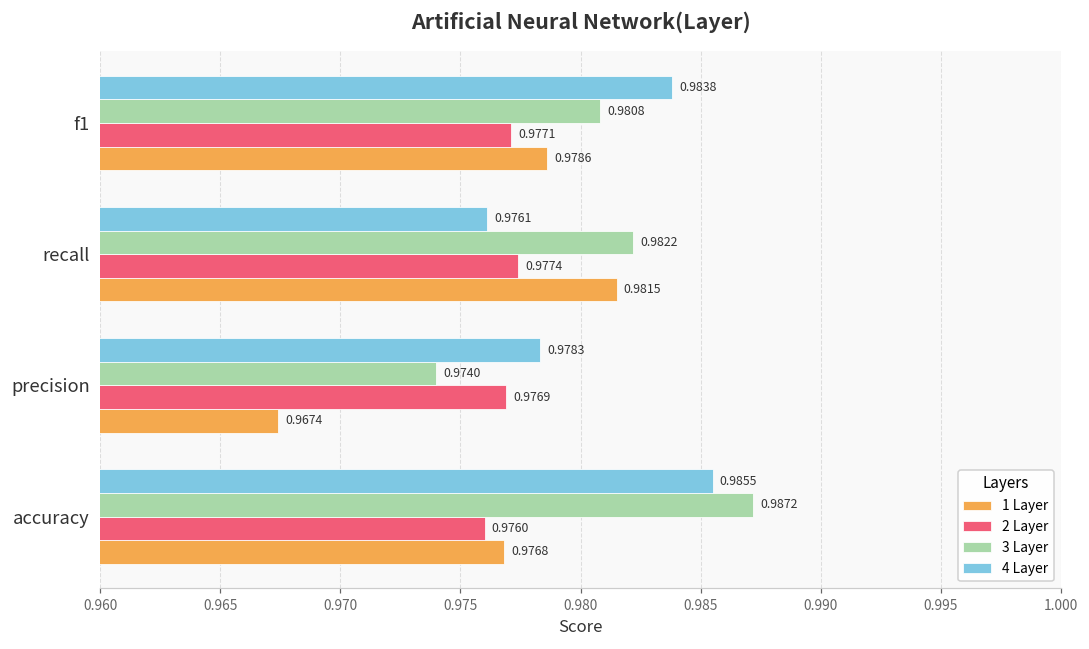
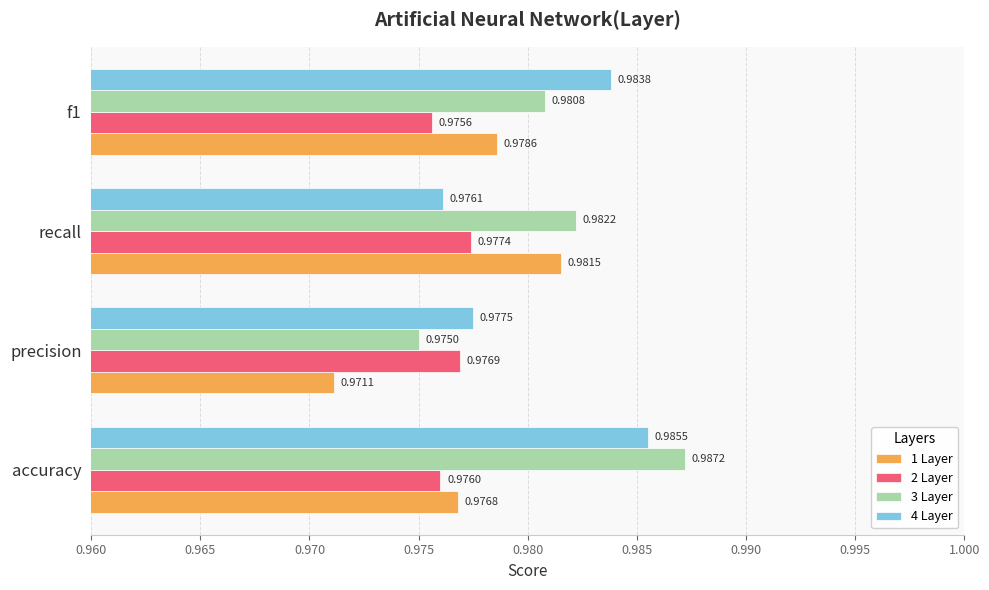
2 Layer, f1: 0.9771 -> 0.9756
4 Layer, precision: 0.9783 -> 0.9775
3 Layer, precision: 0.9740 -> 0.9750
1 Layer, precision: 0.9674 -> 0.9711
